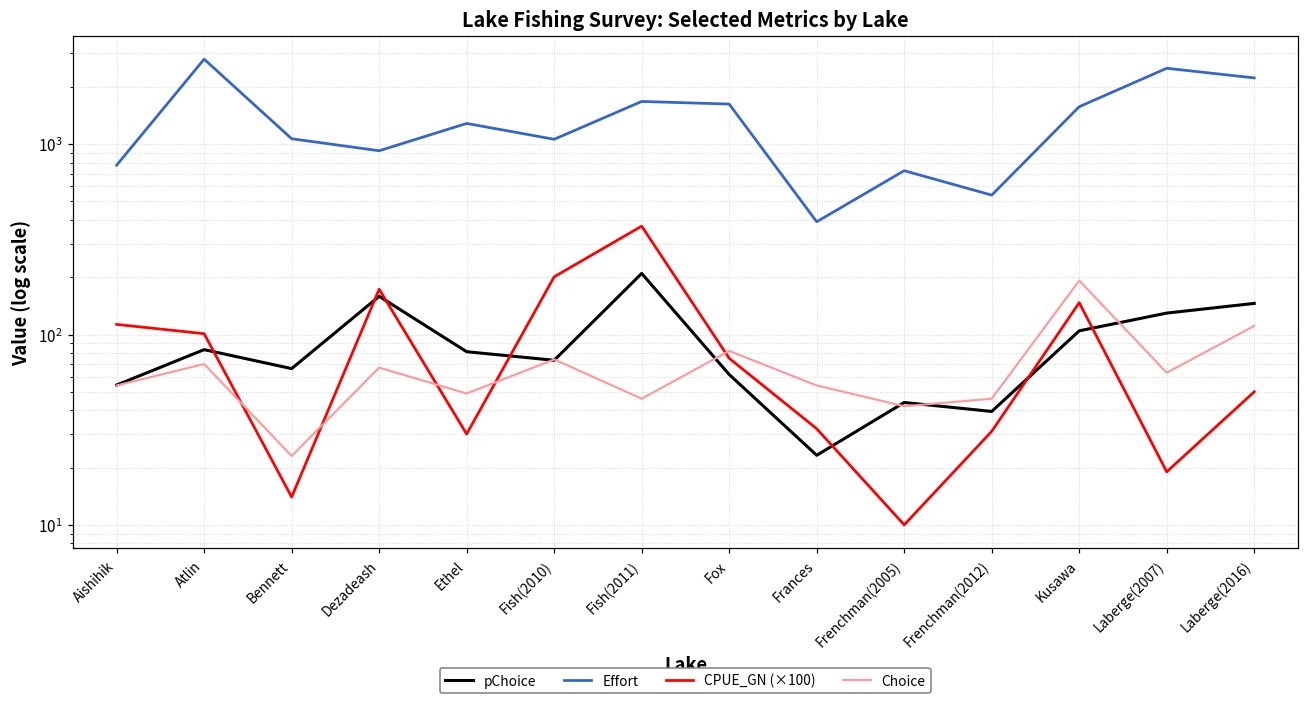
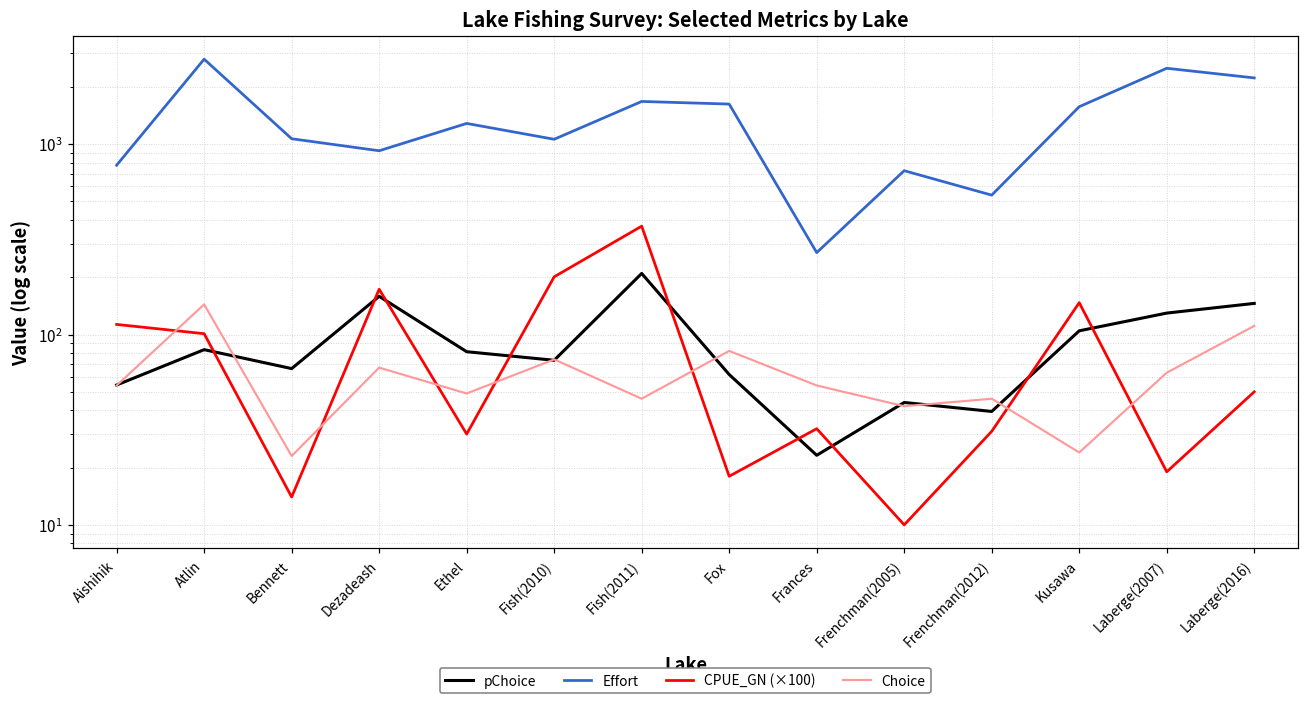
Choice, Atlin: 70 -> 140
CPUE_GN (×100), Fox: 75 -> 18
Effort, Frances: 390 -> 270
Choice, Kusawa: 190 -> 24
